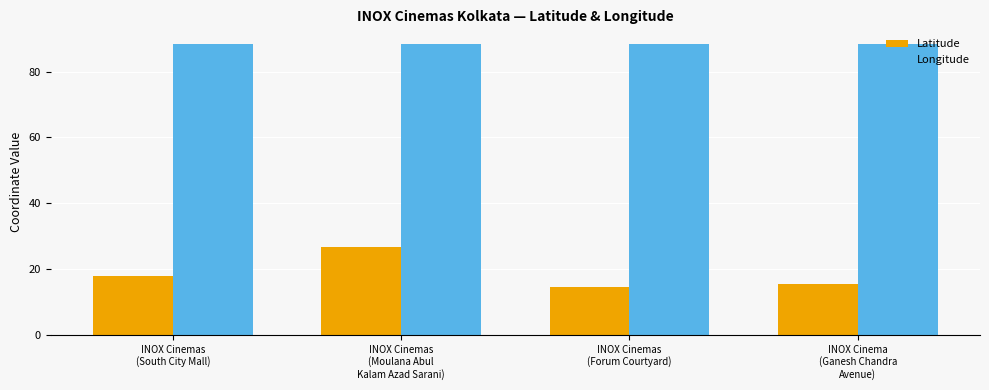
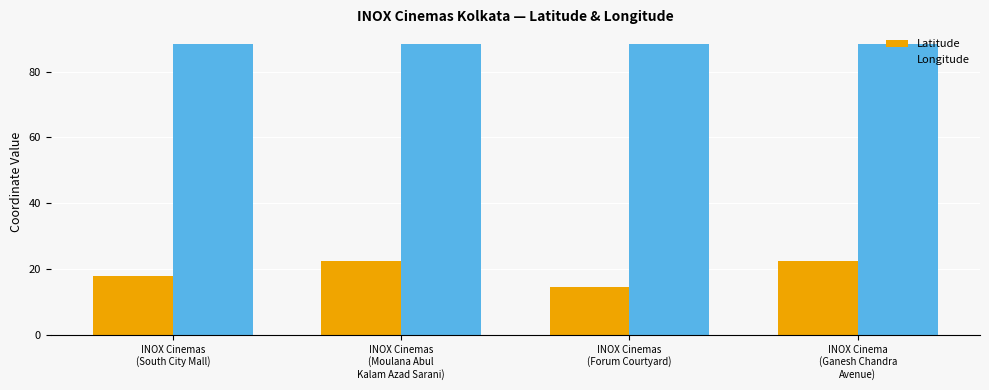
Latitude, INOX Cinemas (Moulana Abul Kalam Azad Sarani): 27 -> 23
Latitude, INOX Cinema (Ganesh Chandra Avenue): 15 -> 23
